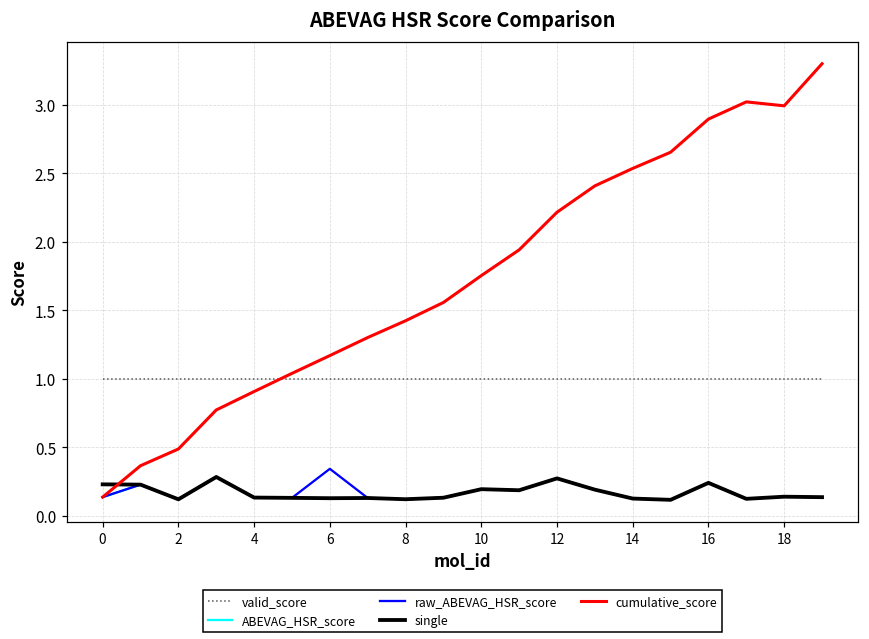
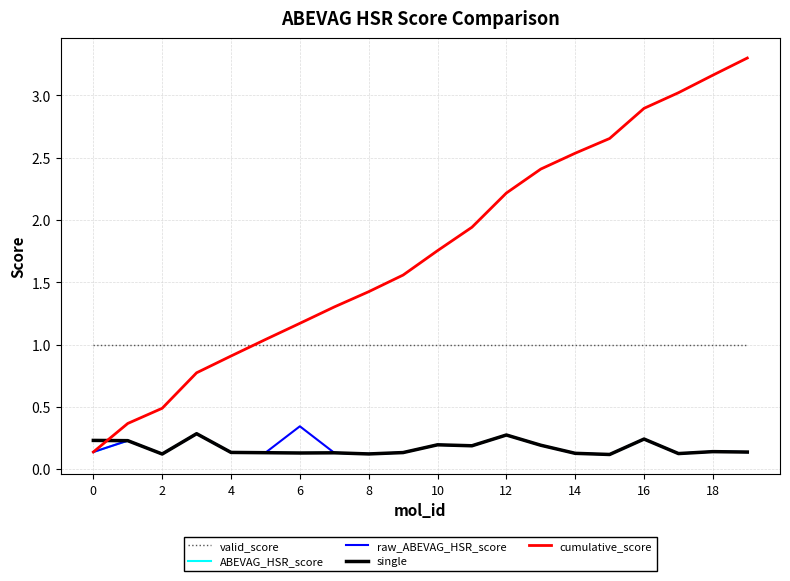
cumulative_score, 18: 2.99 -> 3.16
